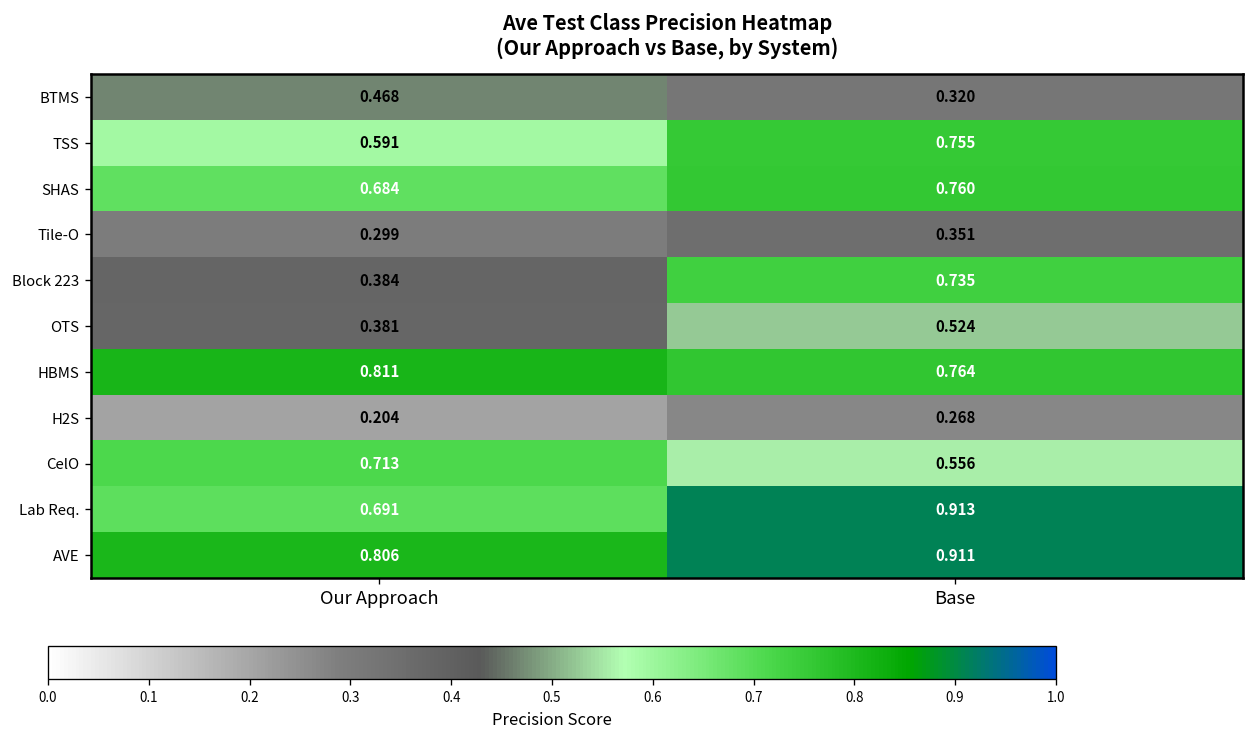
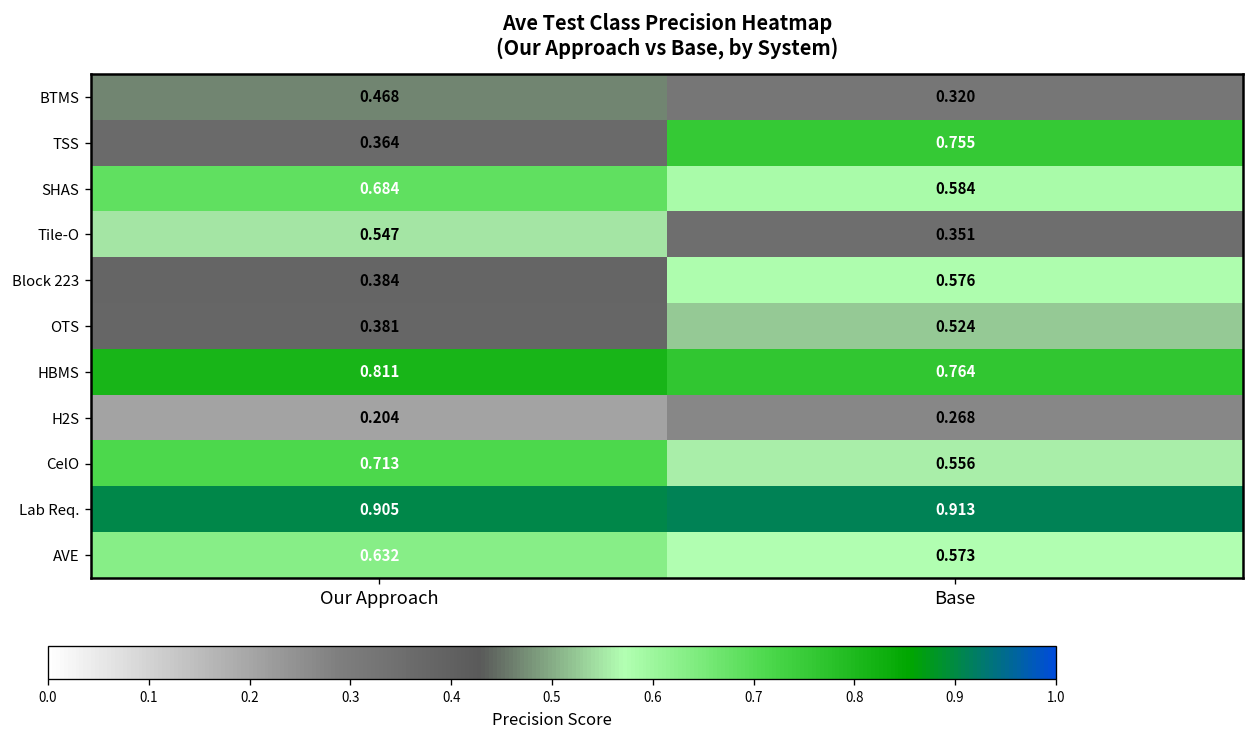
TSS, Our Approach: 0.591 -> 0.364
SHAS, Base: 0.760 -> 0.584
Tile-O, Our Approach: 0.299 -> 0.547
Block 223, Base: 0.735 -> 0.576
Lab Req., Our Approach: 0.691 -> 0.905
AVE, Our Approach: 0.806 -> 0.632
AVE, Base: 0.911 -> 0.573
